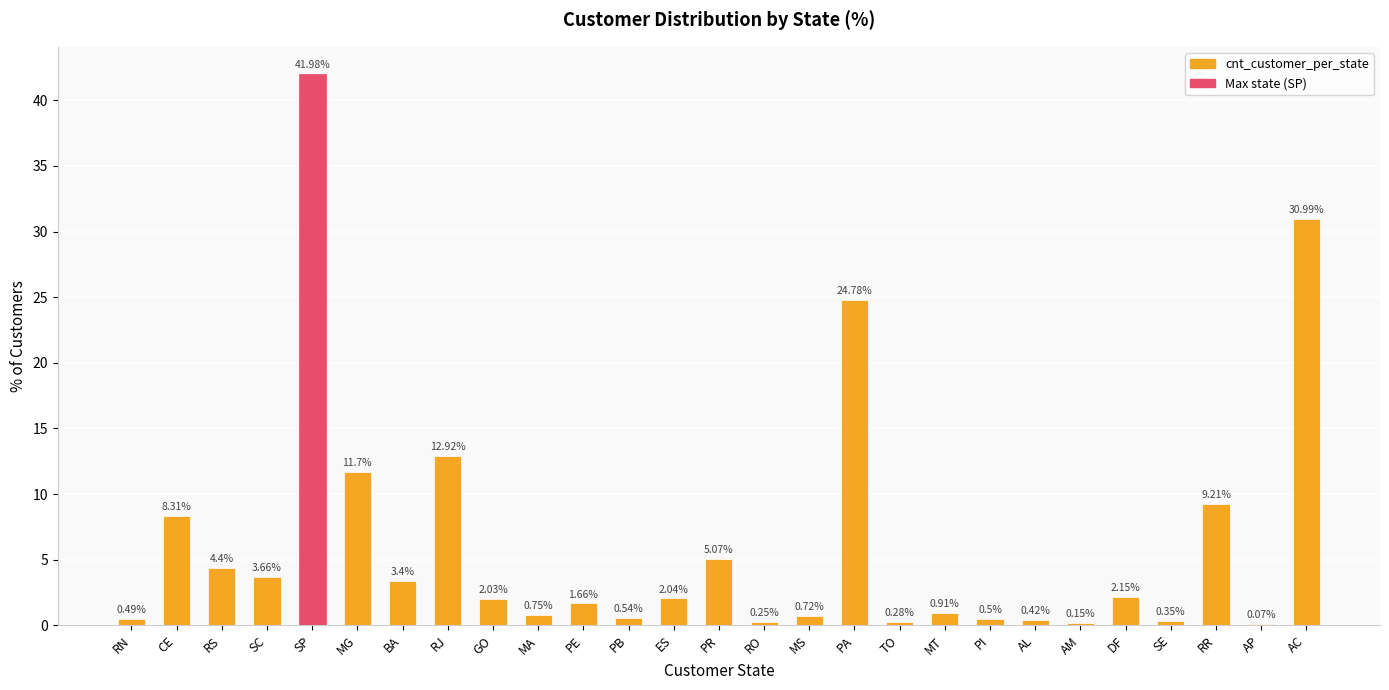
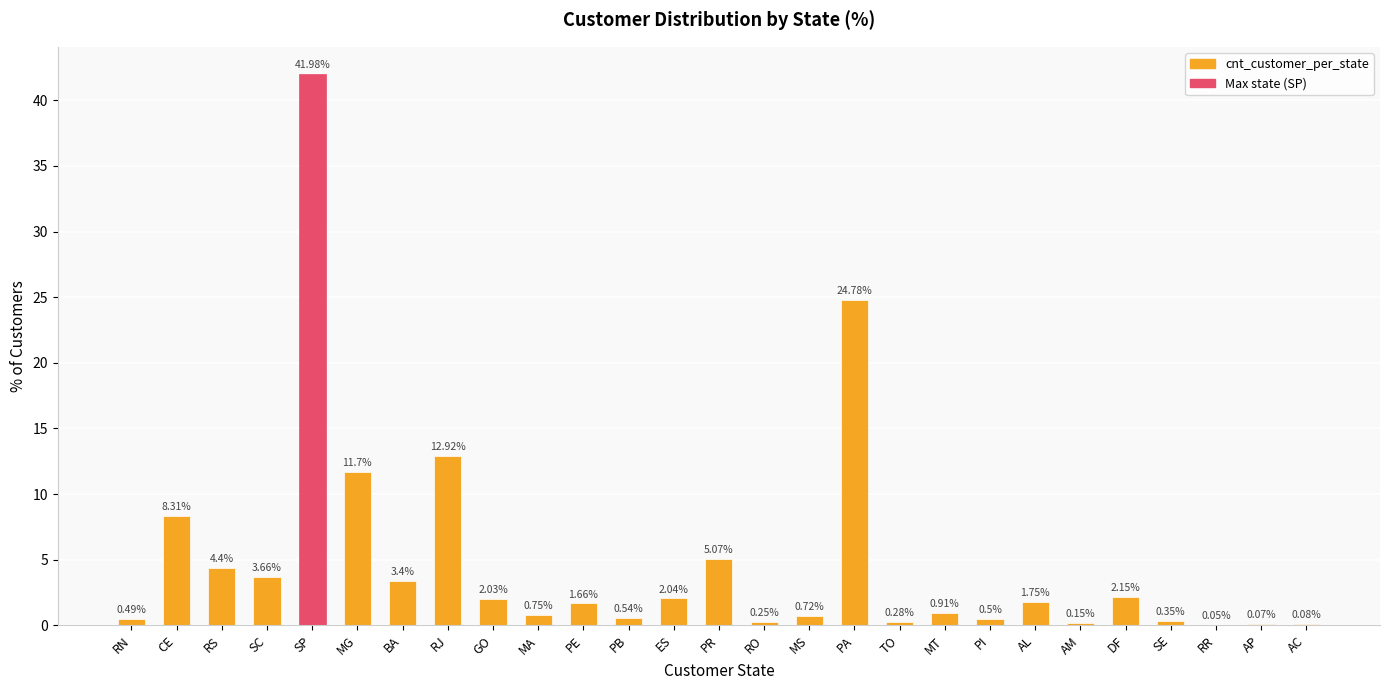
AL: 0.42% -> 1.75%
RR: 9.21% -> 0.05%
AC: 30.99% -> 0.08%
